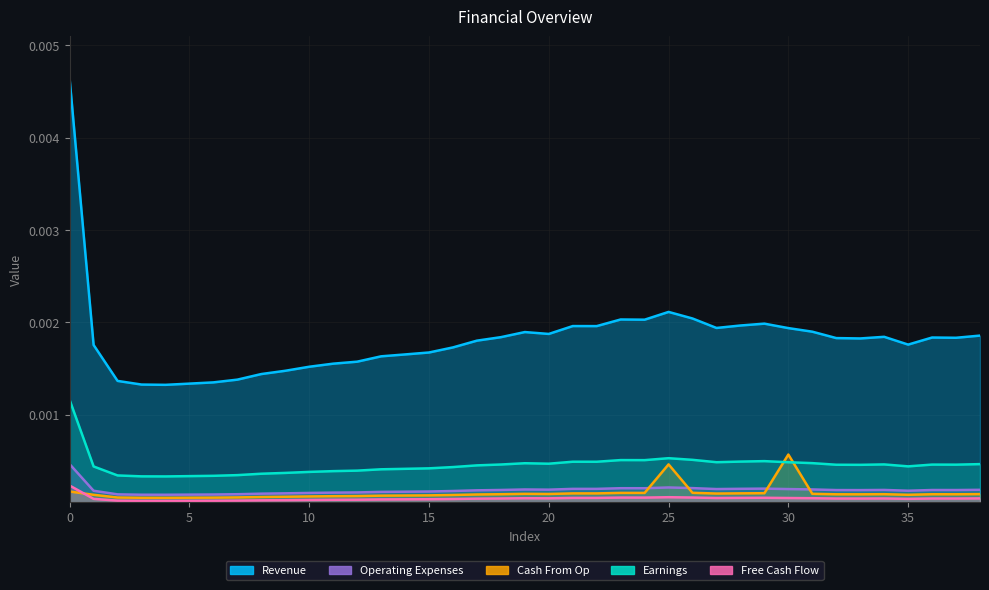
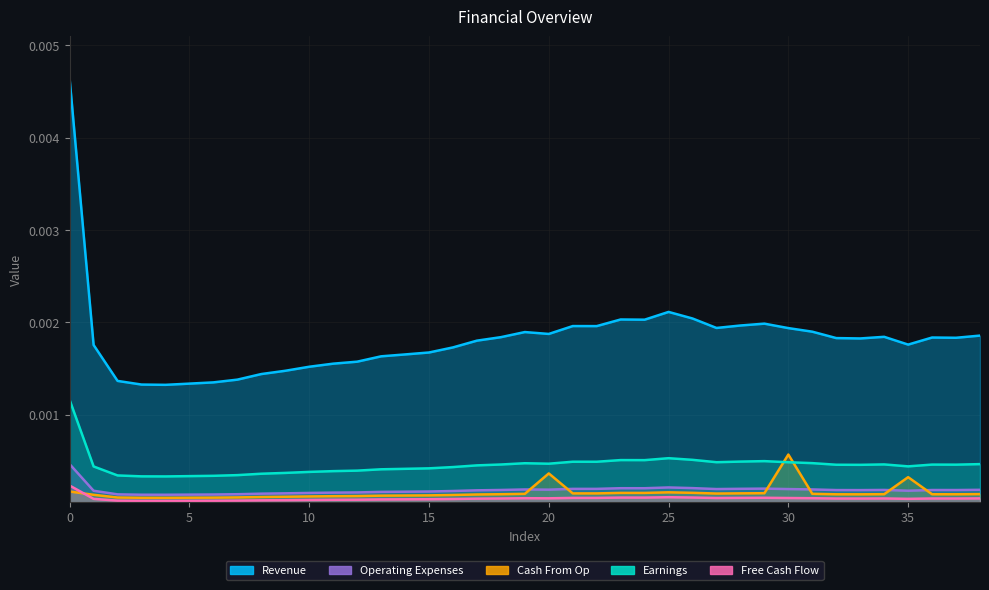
Cash From Op, 20: 0.0001 -> 0.0004
Cash From Op, 25: 0.0005 -> 0.0002
Cash From Op, 35: 0.0001 -> 0.0003
